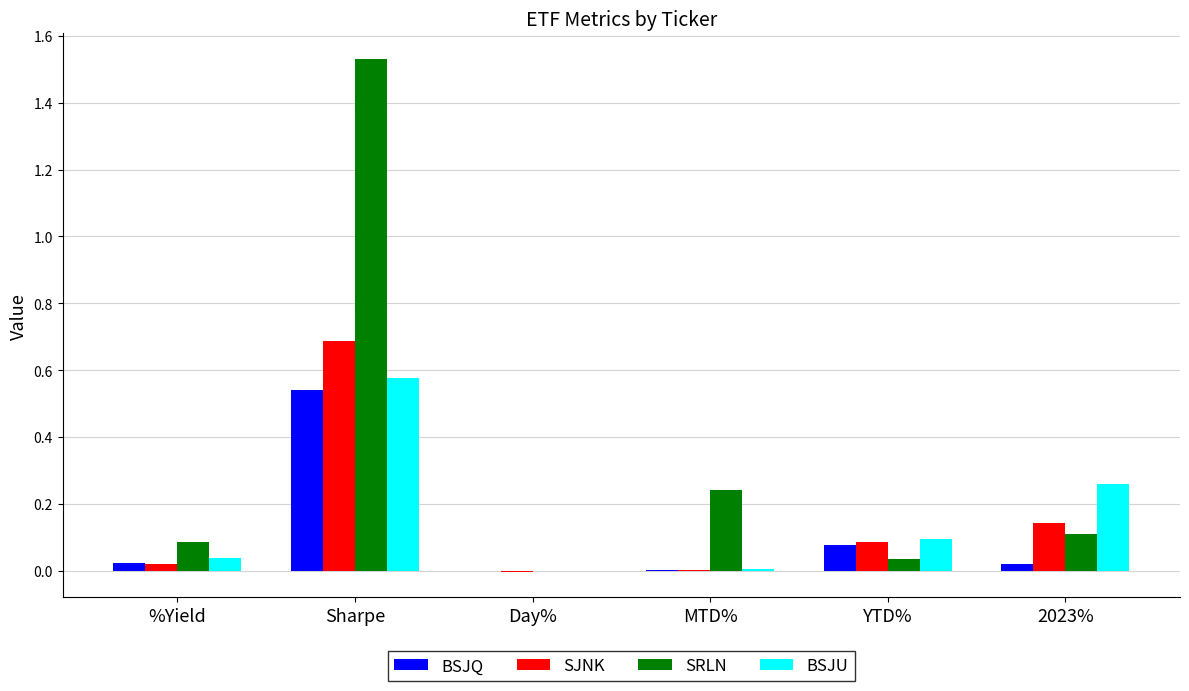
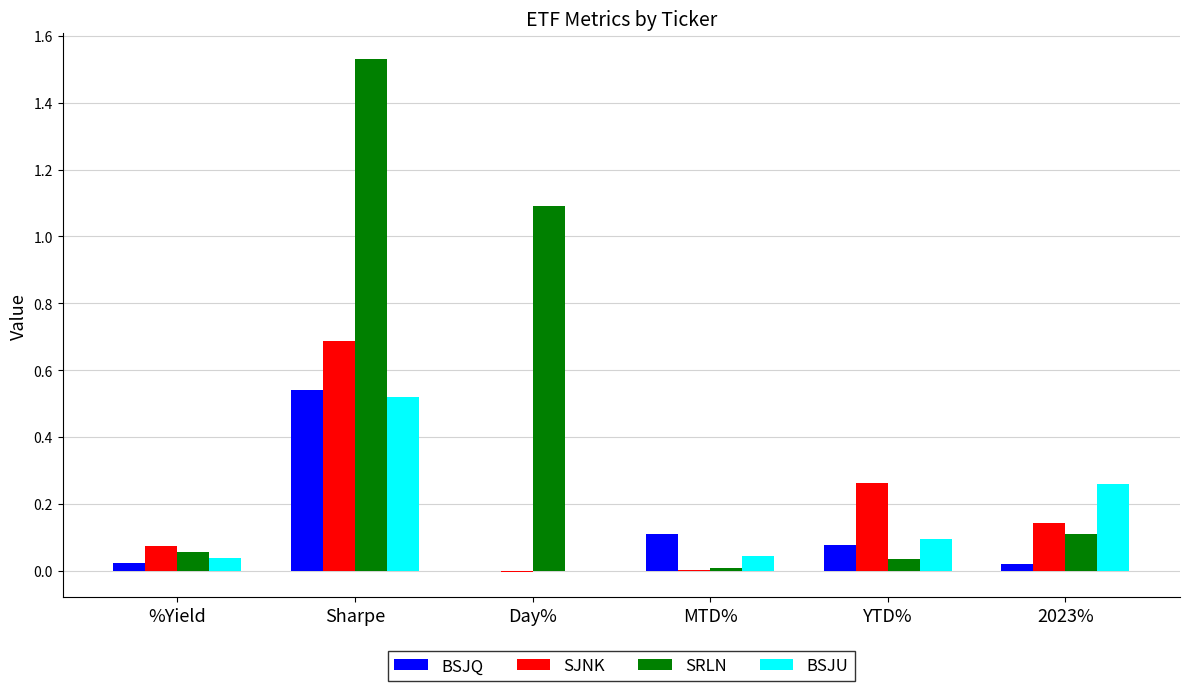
SJNK, %Yield: 0.02 -> 0.07
SRLN, %Yield: 0.09 -> 0.06
BSJU, Sharpe: 0.58 -> 0.52
SRLN, Day%: 0.00 -> 1.09
BSJQ, MTD%: 0.00 -> 0.11
SRLN, MTD%: 0.24 -> 0.01
BSJU, MTD%: 0.00 -> 0.04
SJNK, YTD%: 0.09 -> 0.26
